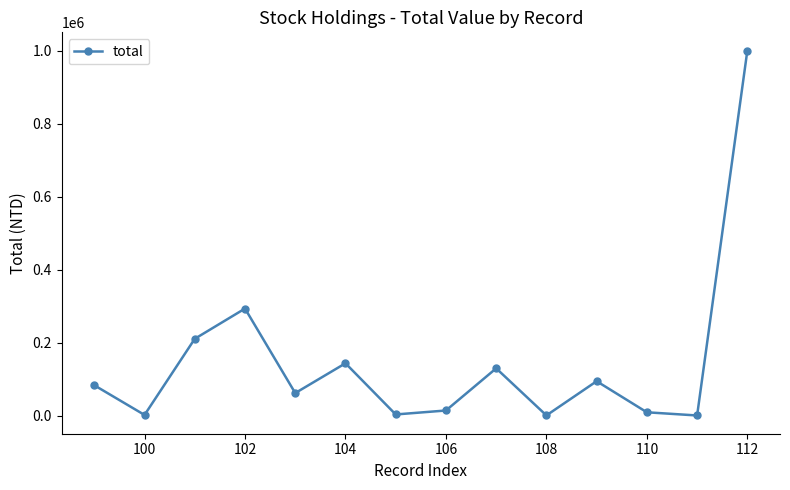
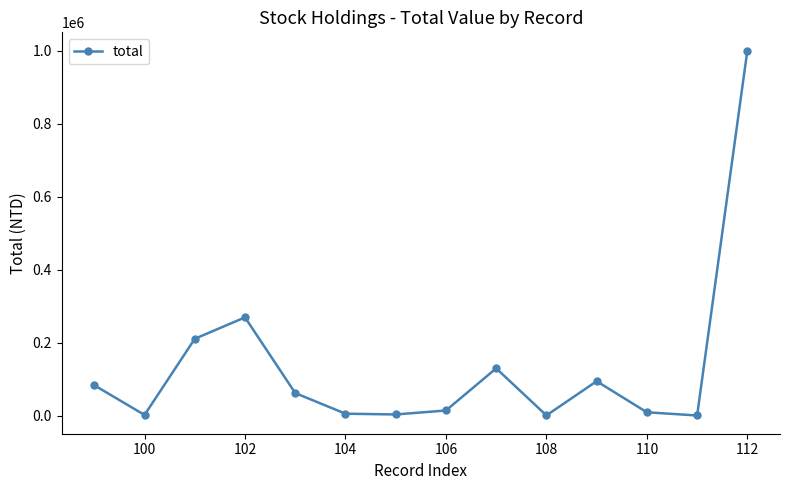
102: 290000 -> 270000
104: 140000 -> 10000
